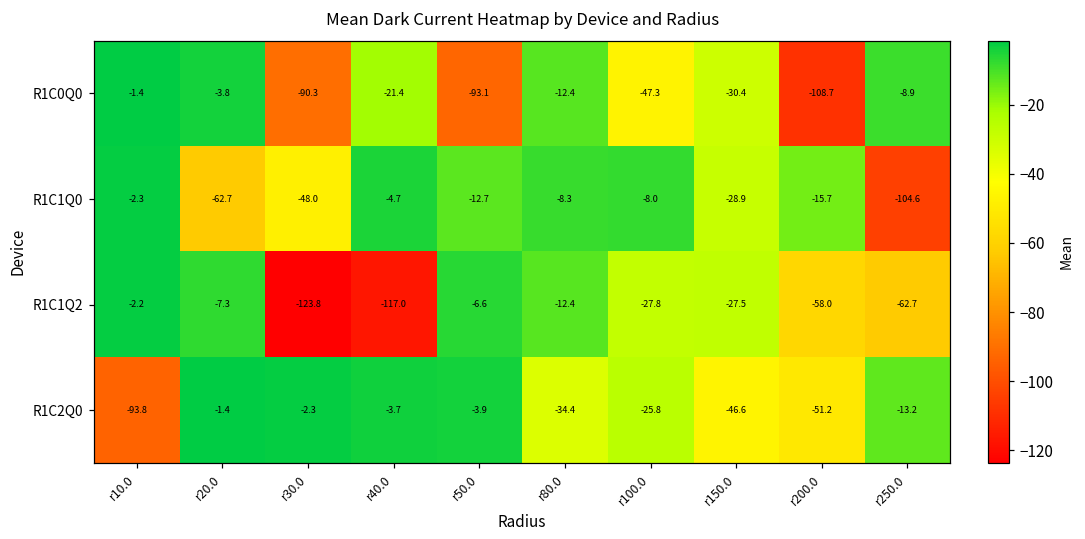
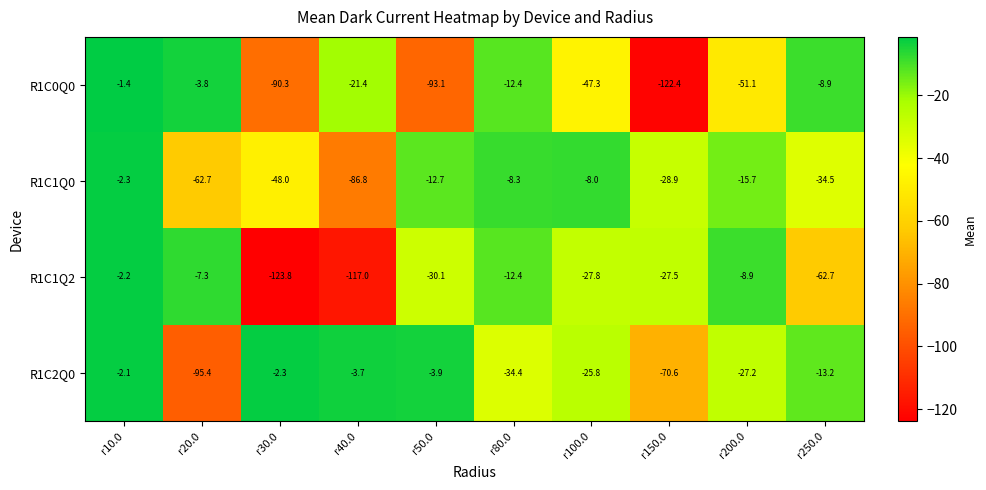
R1C0Q0, r150.0: -30.4 -> -122.4
R1C0Q0, r200.0: -108.7 -> -51.1
R1C1Q0, r40.0: -4.7 -> -86.8
R1C1Q0, r250.0: -104.6 -> -34.5
R1C1Q2, r50.0: -6.6 -> -30.1
R1C1Q2, r200.0: -58.0 -> -8.9
R1C2Q0, r10.0: -93.8 -> -2.1
R1C2Q0, r20.0: -1.4 -> -95.4
R1C2Q0, r150.0: -46.6 -> -70.6
R1C2Q0, r200.0: -51.2 -> -27.2
